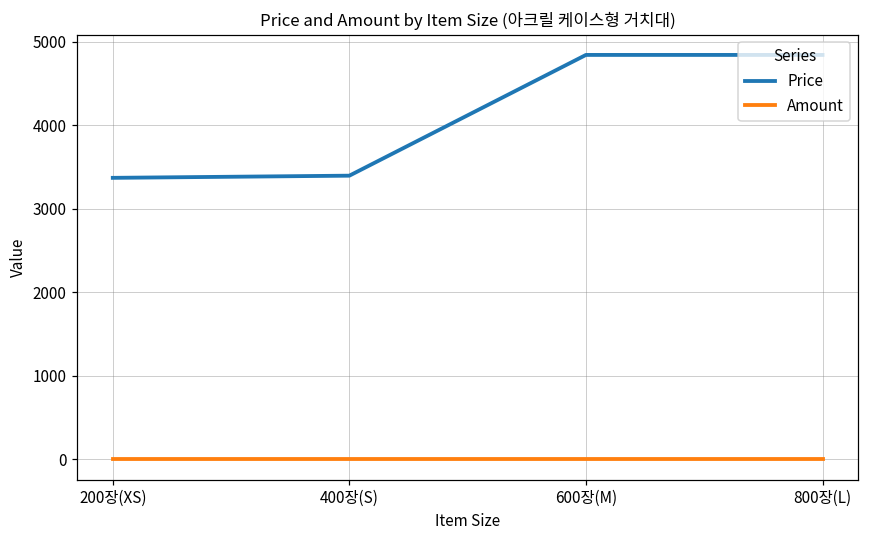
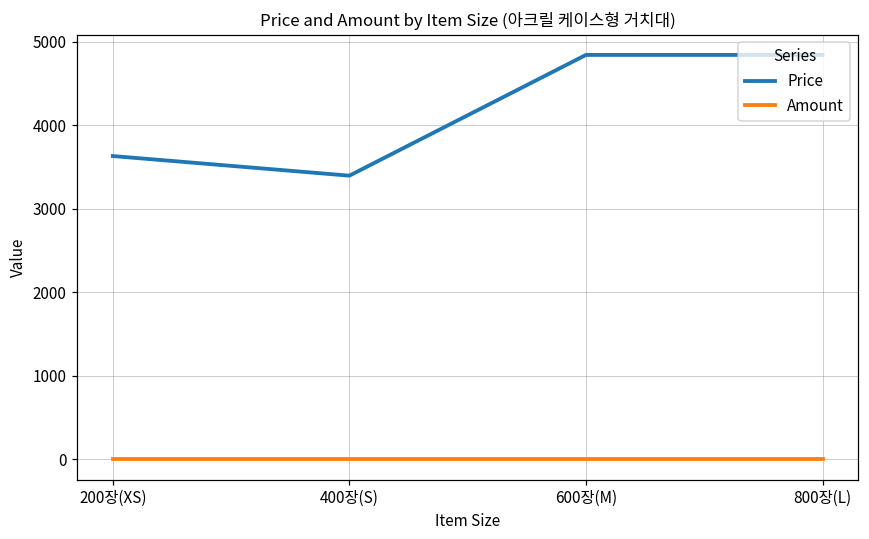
Price, 200장(XS): 3400 -> 3600
